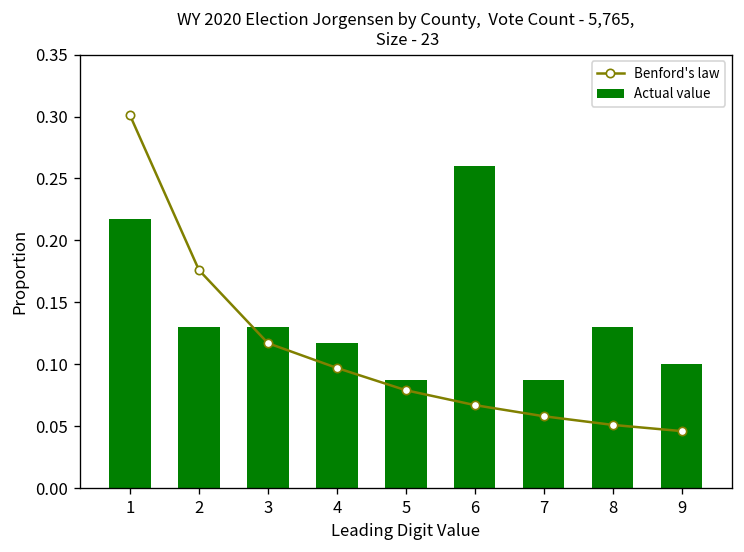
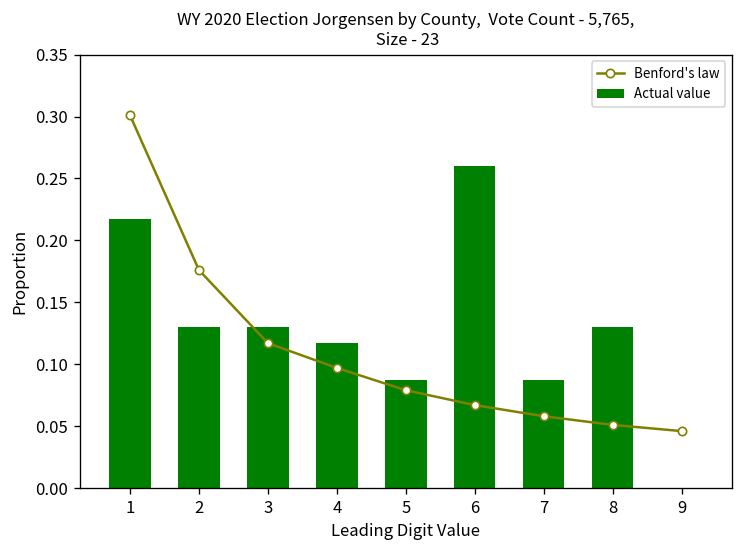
Actual value, 9: 0.1 -> 0.0
